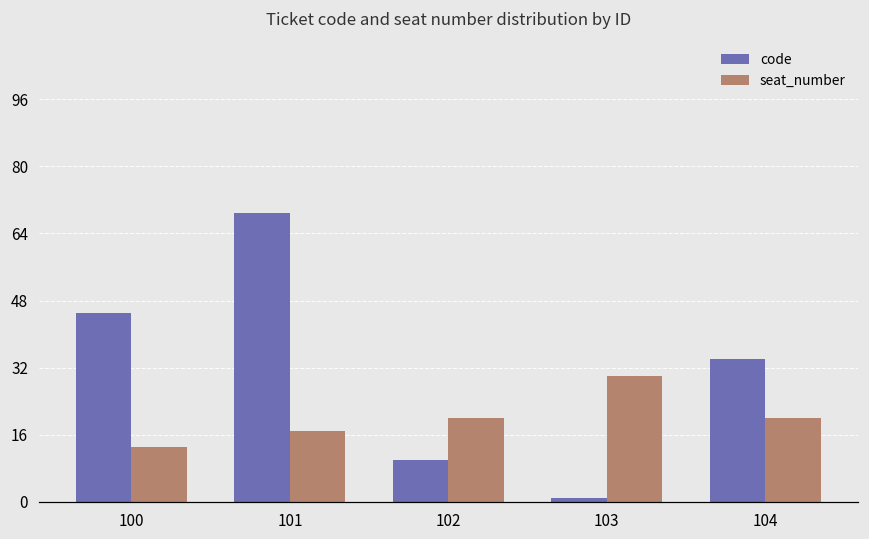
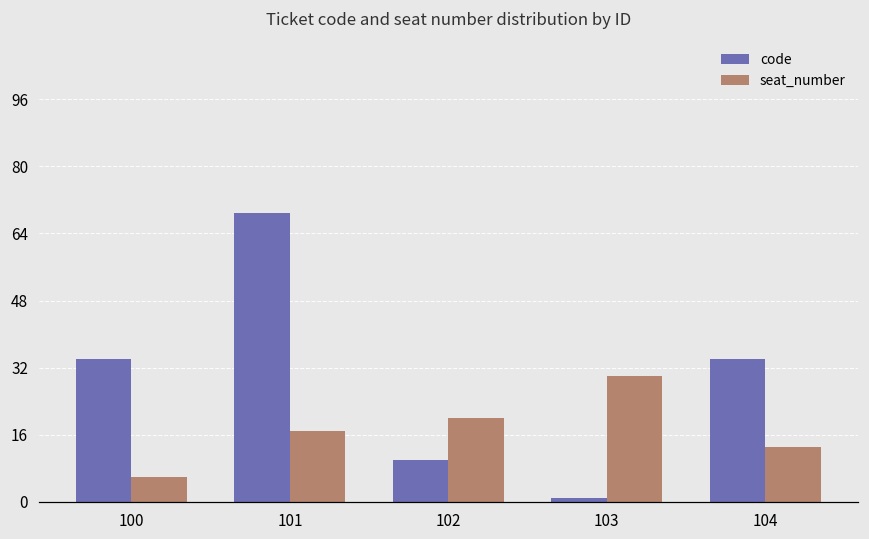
code, 100: 45 -> 34
seat_number, 100: 13 -> 6
seat_number, 104: 20 -> 13
